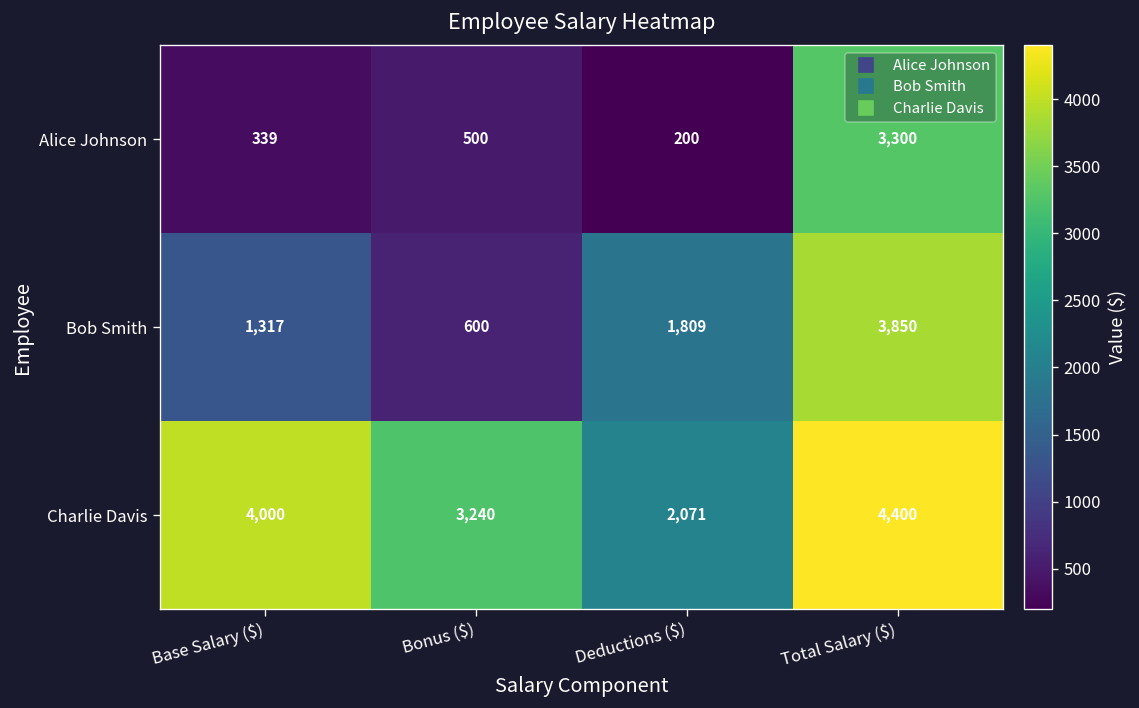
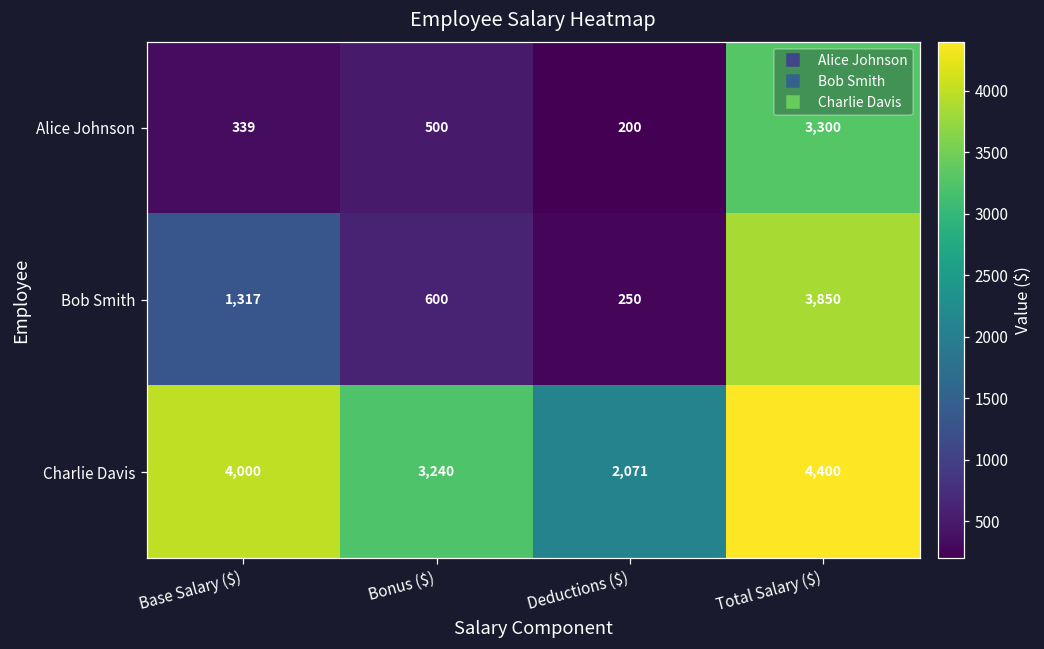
Bob Smith, Deductions ($): 1,809 -> 250
